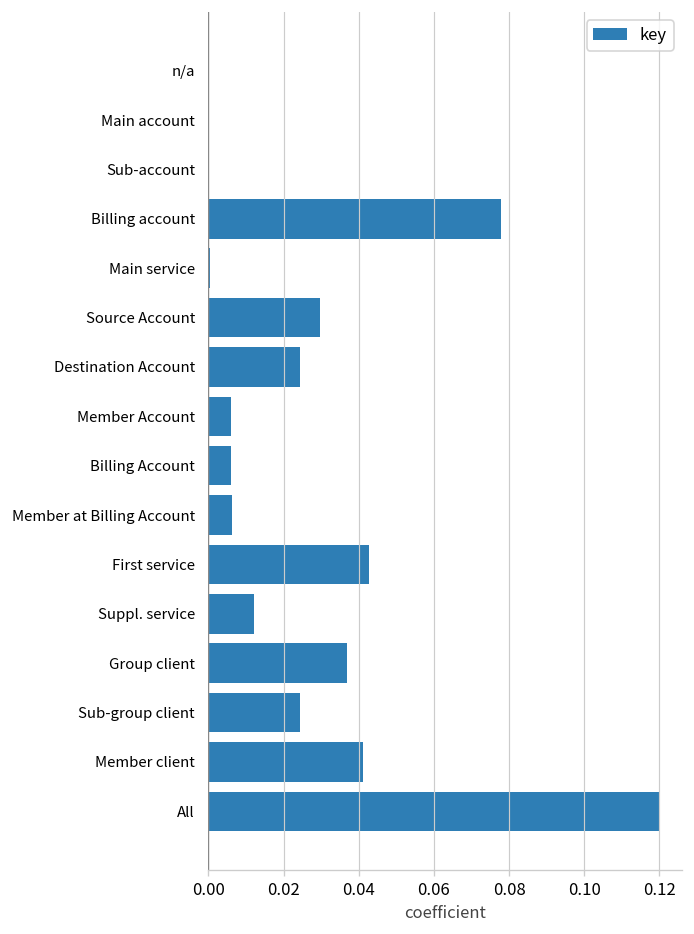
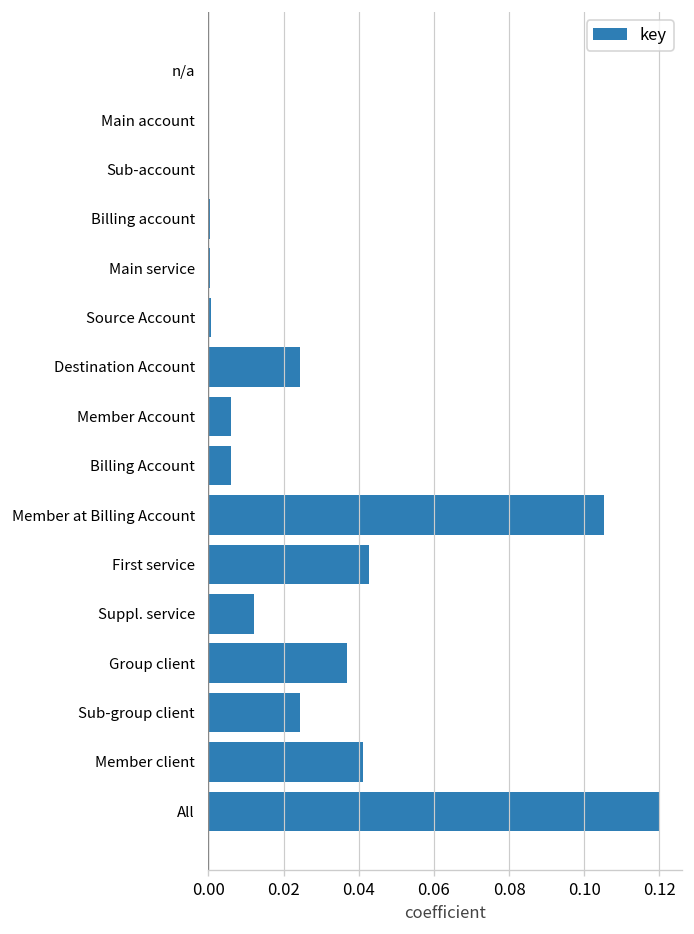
Billing account: 0.078 -> 0.000
Source Account: 0.030 -> 0.001
Member at Billing Account: 0.006 -> 0.105
